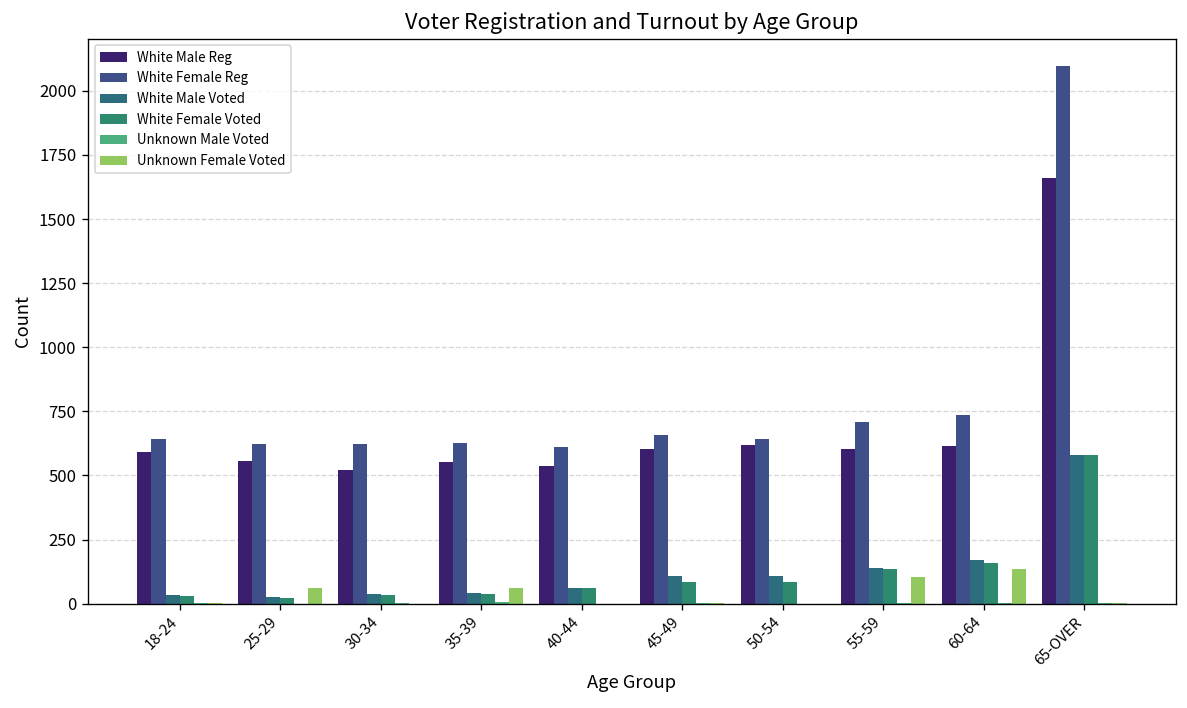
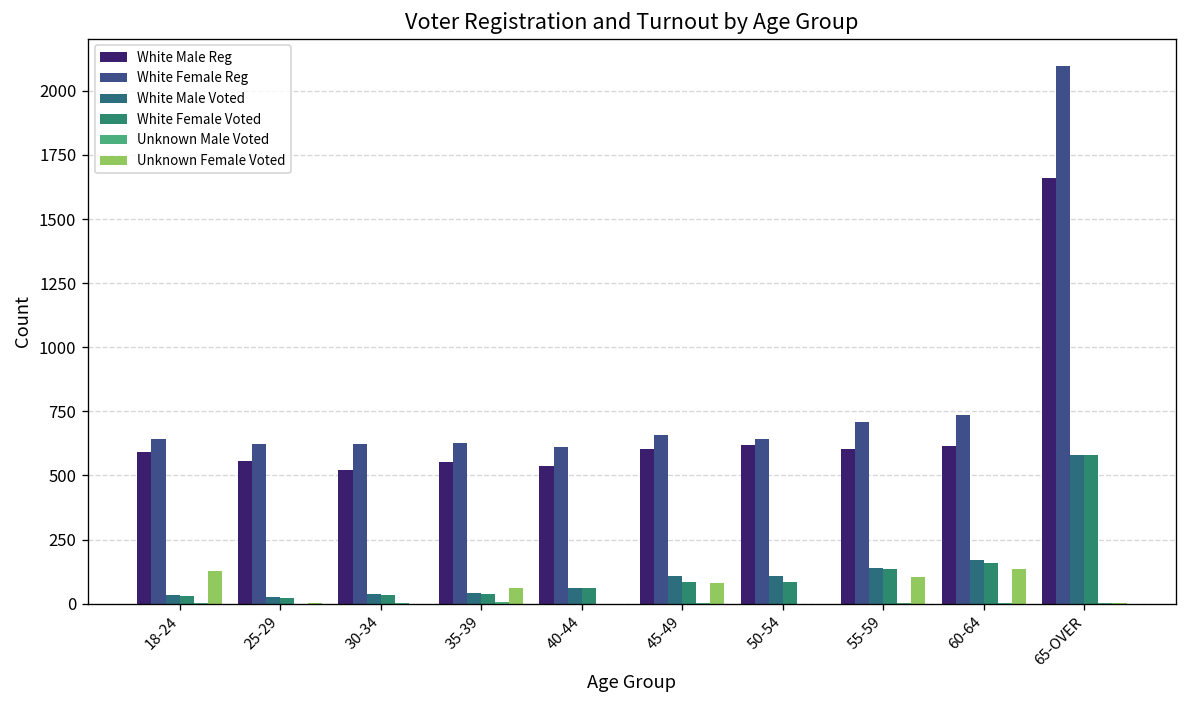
Unknown Female Voted, 18-24: 0 -> 130
Unknown Female Voted, 25-29: 60 -> 0
Unknown Female Voted, 45-49: 0 -> 80
